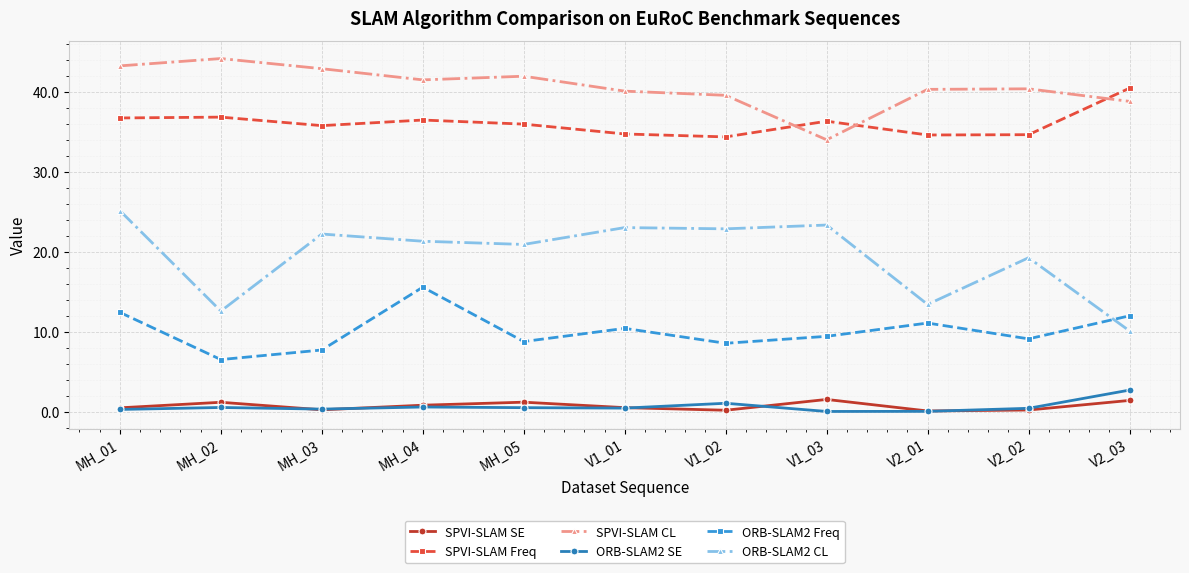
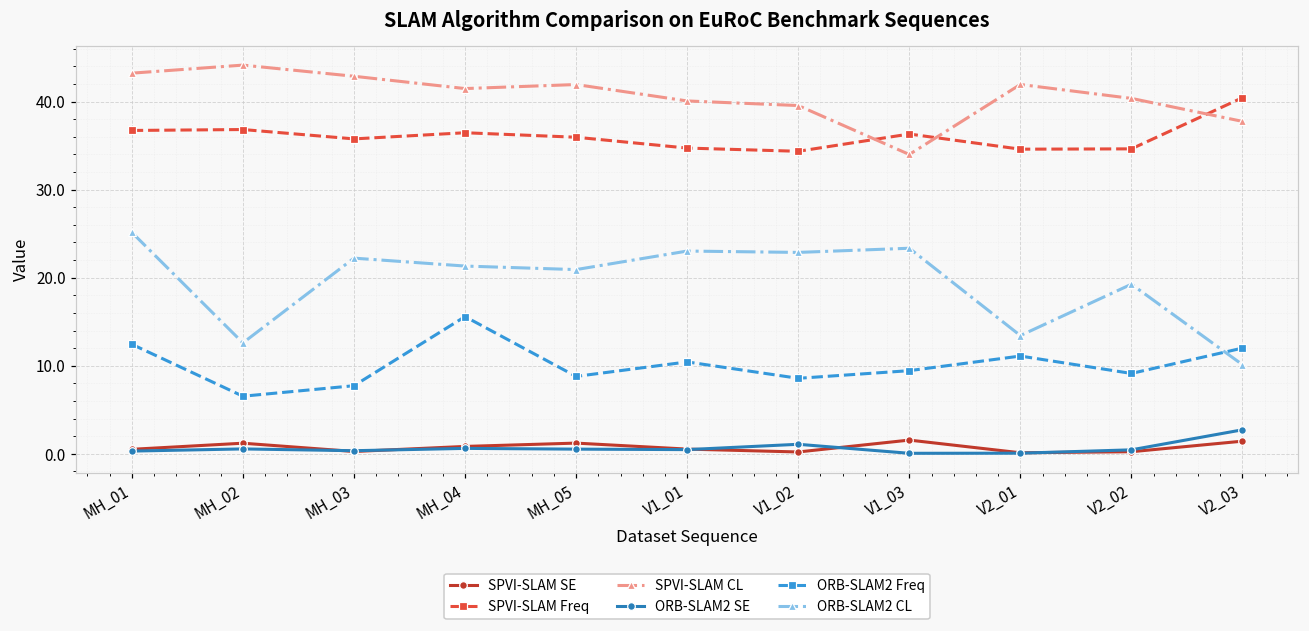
SPVI-SLAM CL, V2_01: 40 -> 42
SPVI-SLAM CL, V2_03: 39 -> 38
